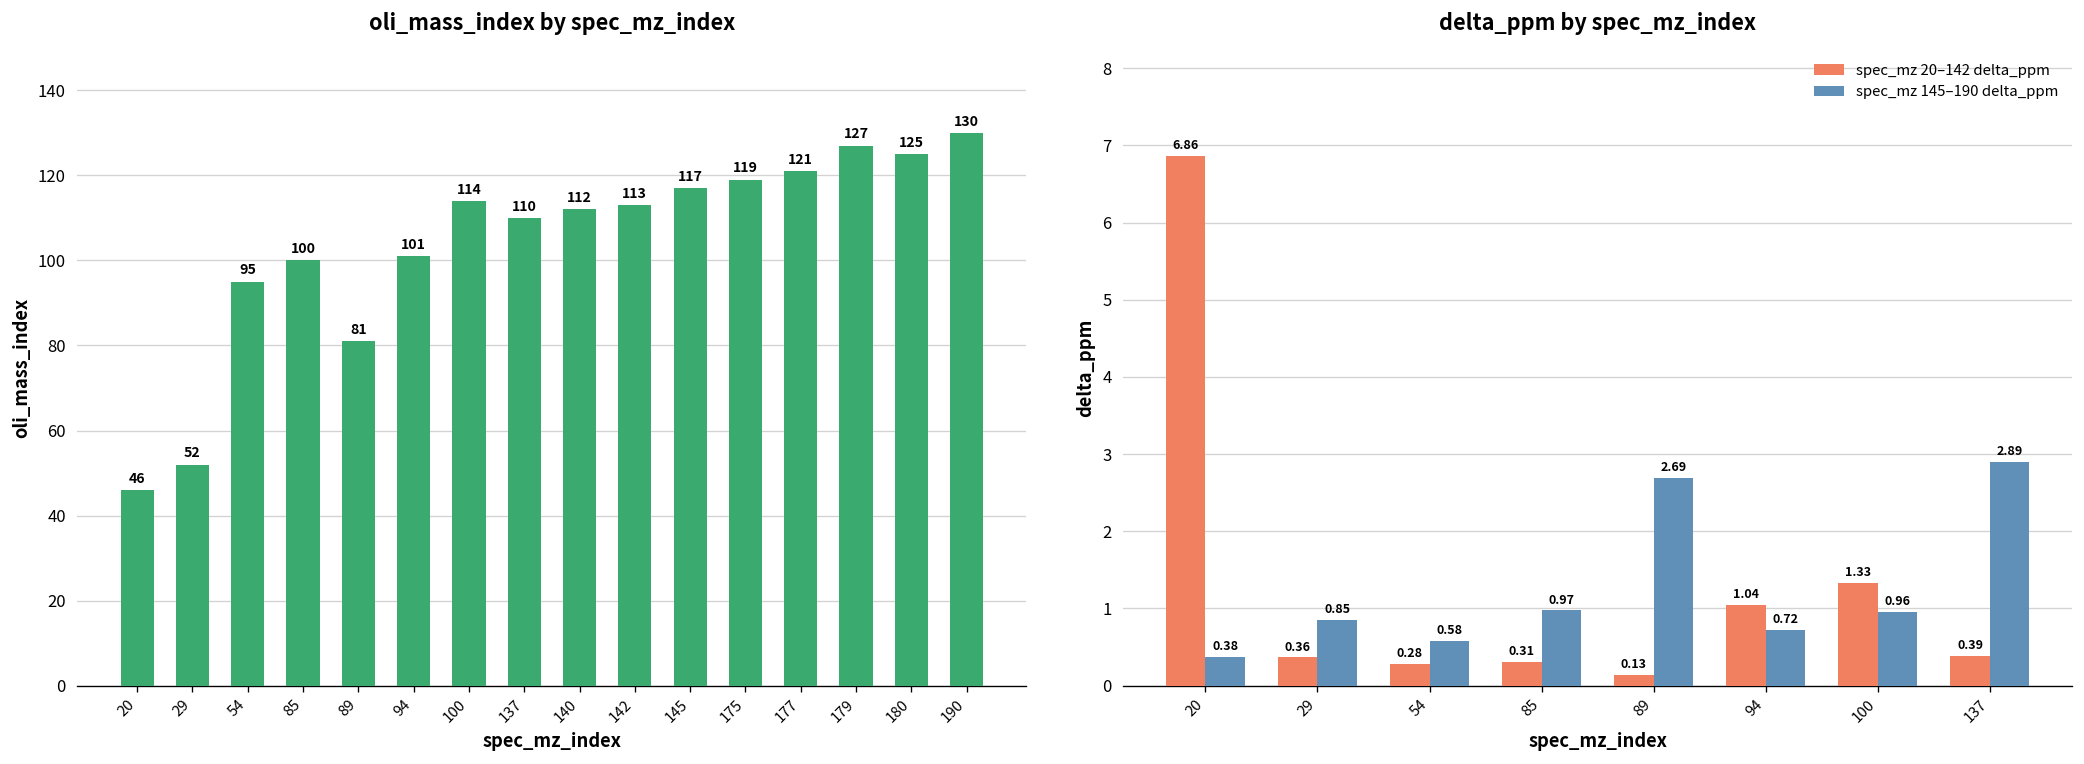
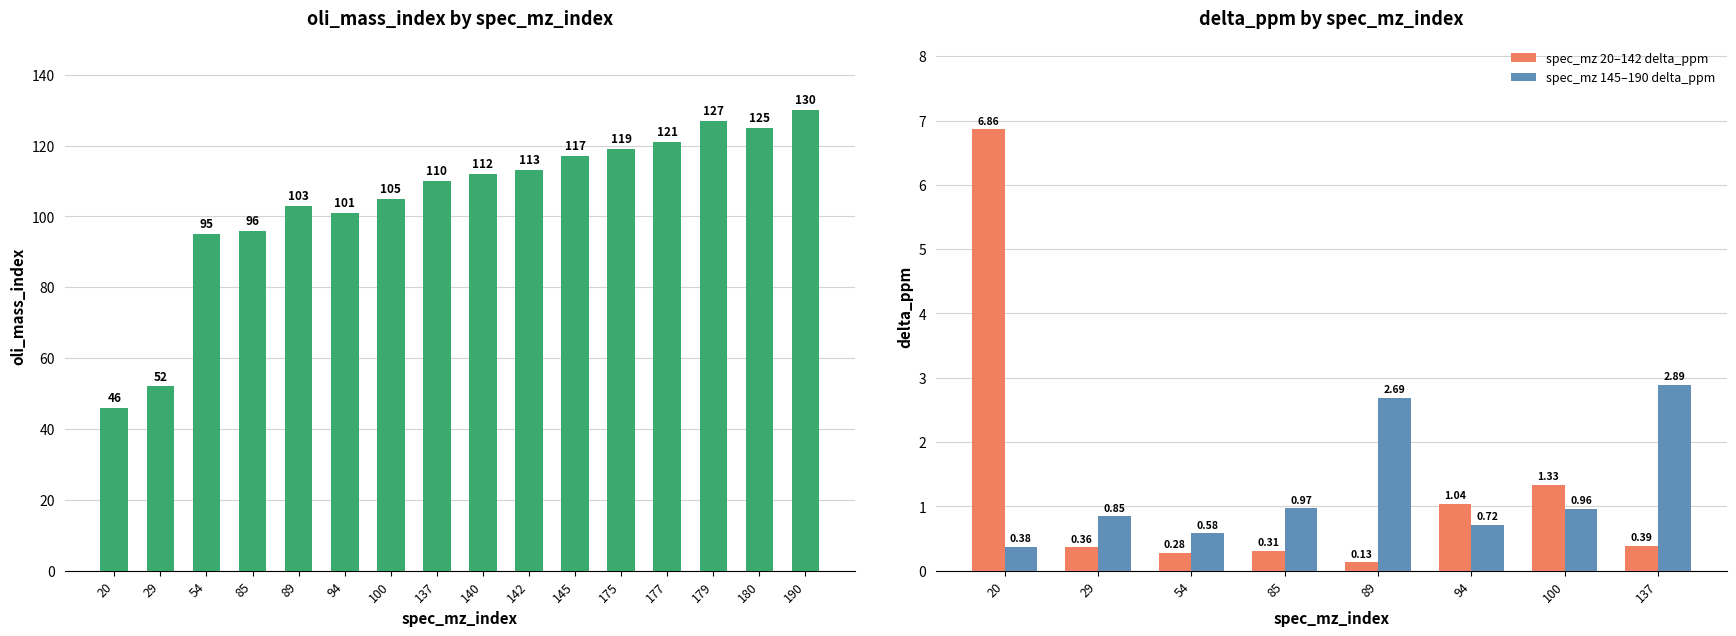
oli_mass_index by spec_mz_index, 85: 100 -> 96
oli_mass_index by spec_mz_index, 89: 81 -> 103
oli_mass_index by spec_mz_index, 100: 114 -> 105
